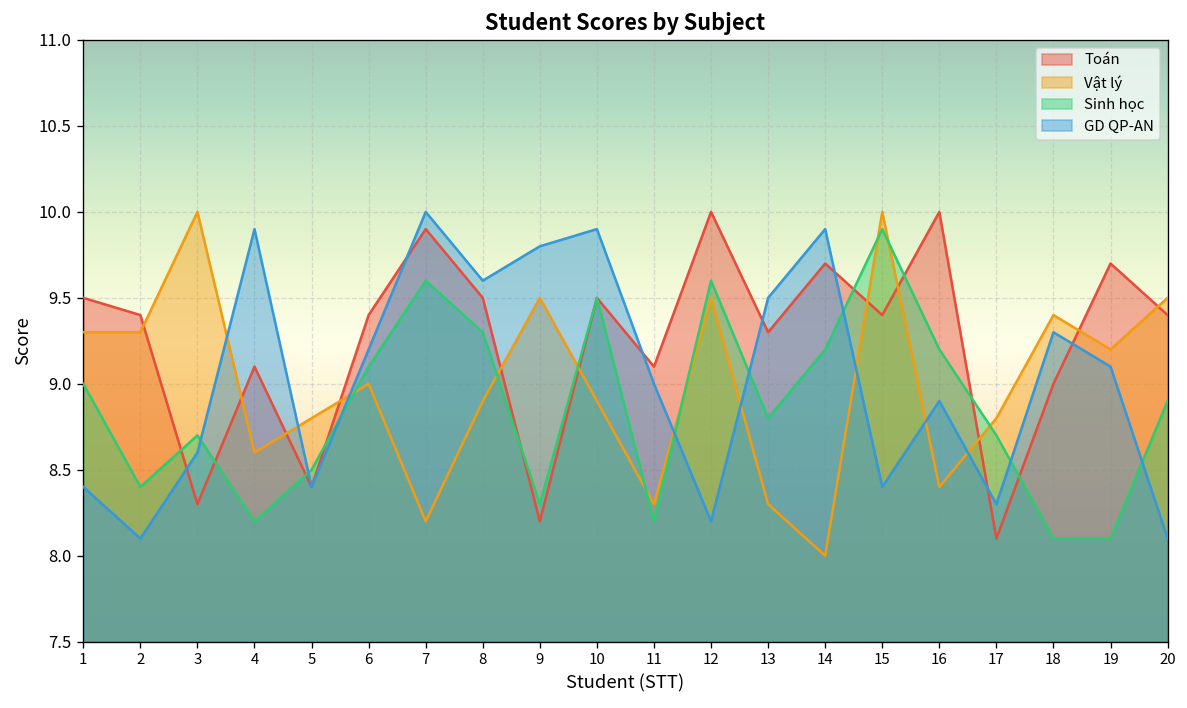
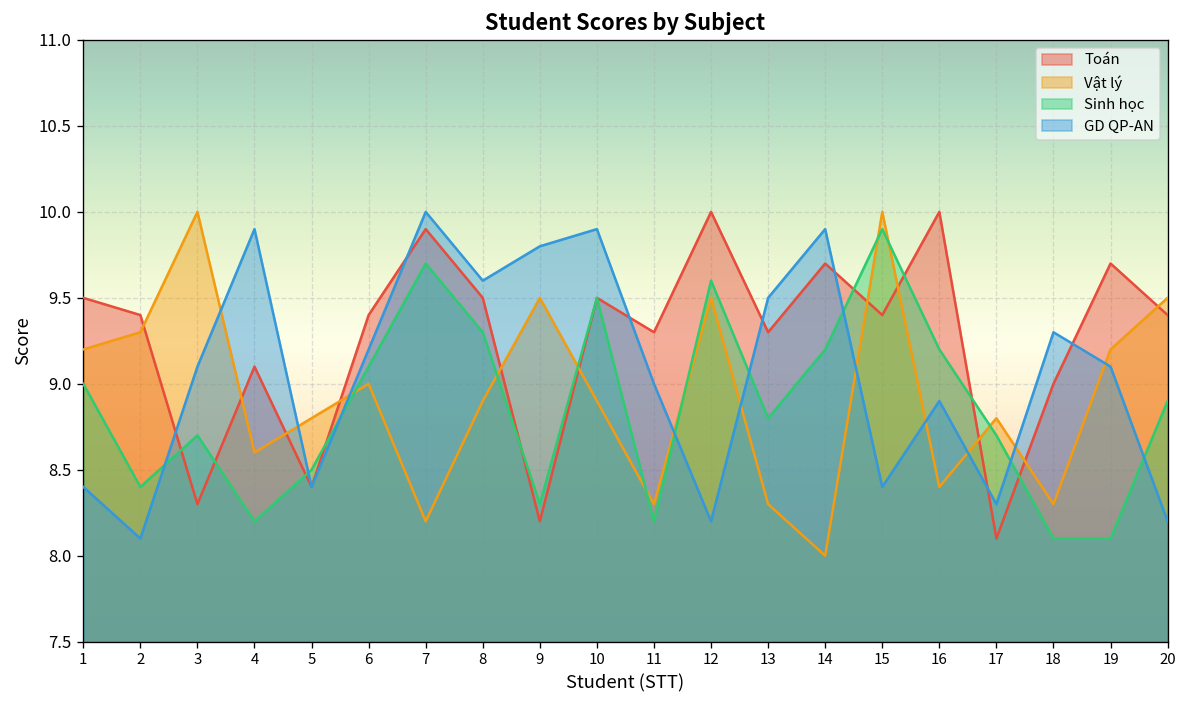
Vật lý, 1: 9.3 -> 9.2
GD QP-AN, 3: 8.6 -> 9.1
Sinh học, 7: 9.6 -> 9.7
Toán, 11: 9.1 -> 9.3
Vật lý, 18: 9.4 -> 8.3
GD QP-AN, 20: 8.1 -> 8.2
